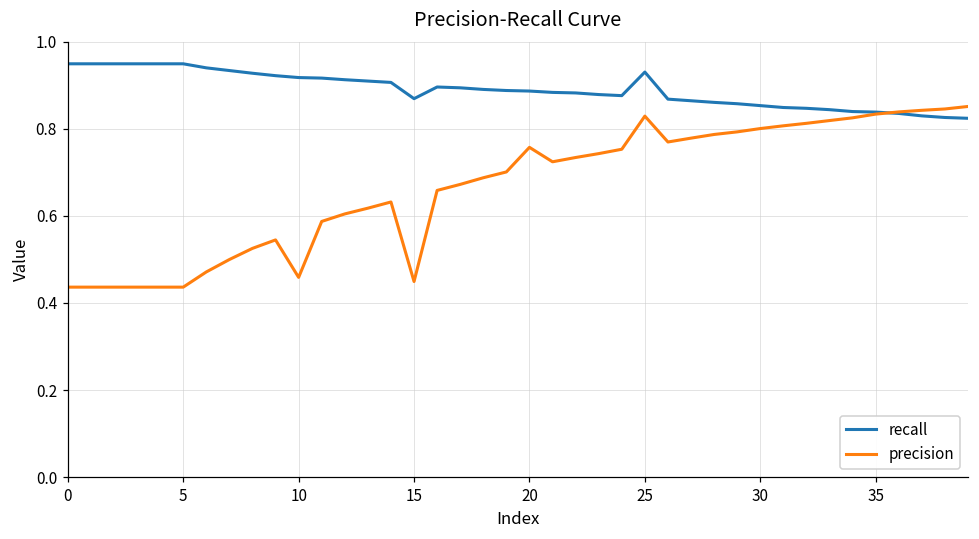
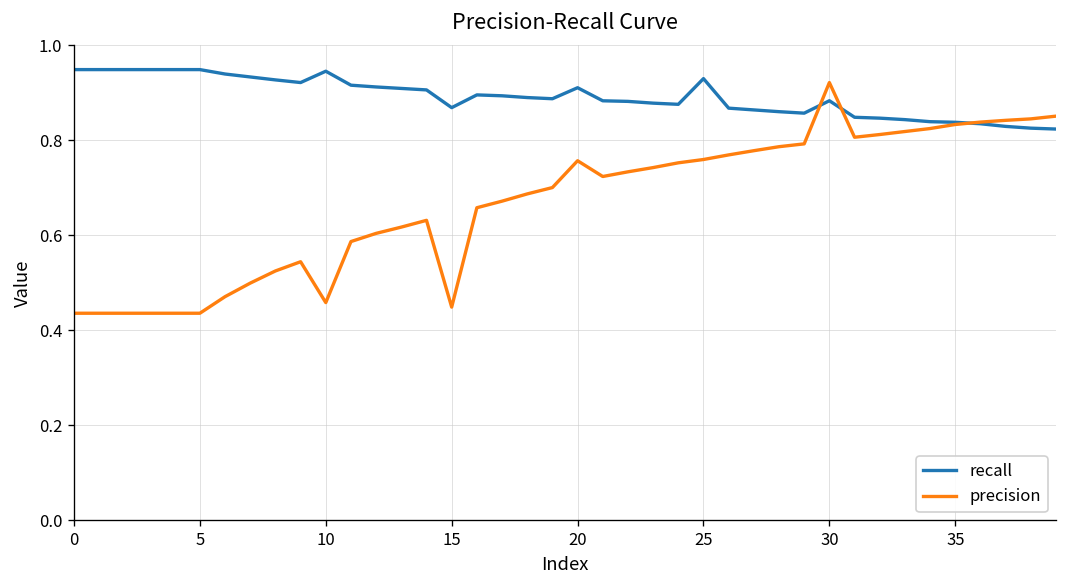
recall, 10: 0.92 -> 0.95
recall, 20: 0.89 -> 0.91
precision, 25: 0.83 -> 0.76
recall, 30: 0.85 -> 0.88
precision, 30: 0.80 -> 0.92
